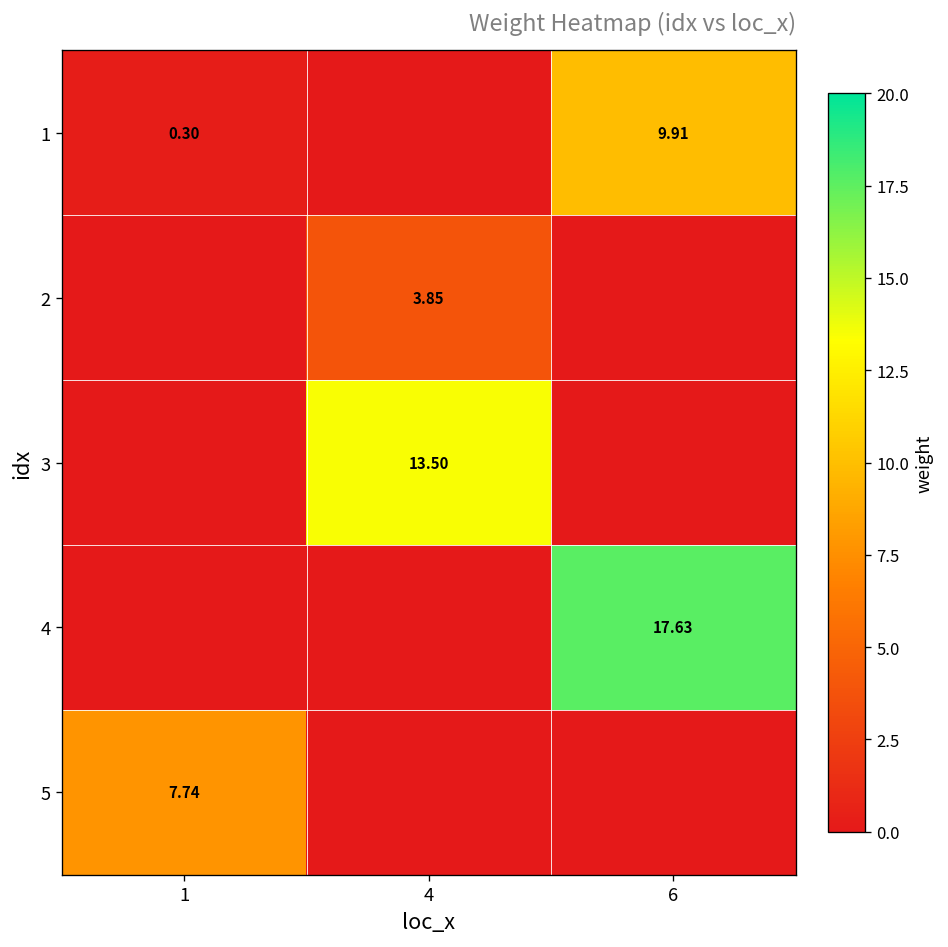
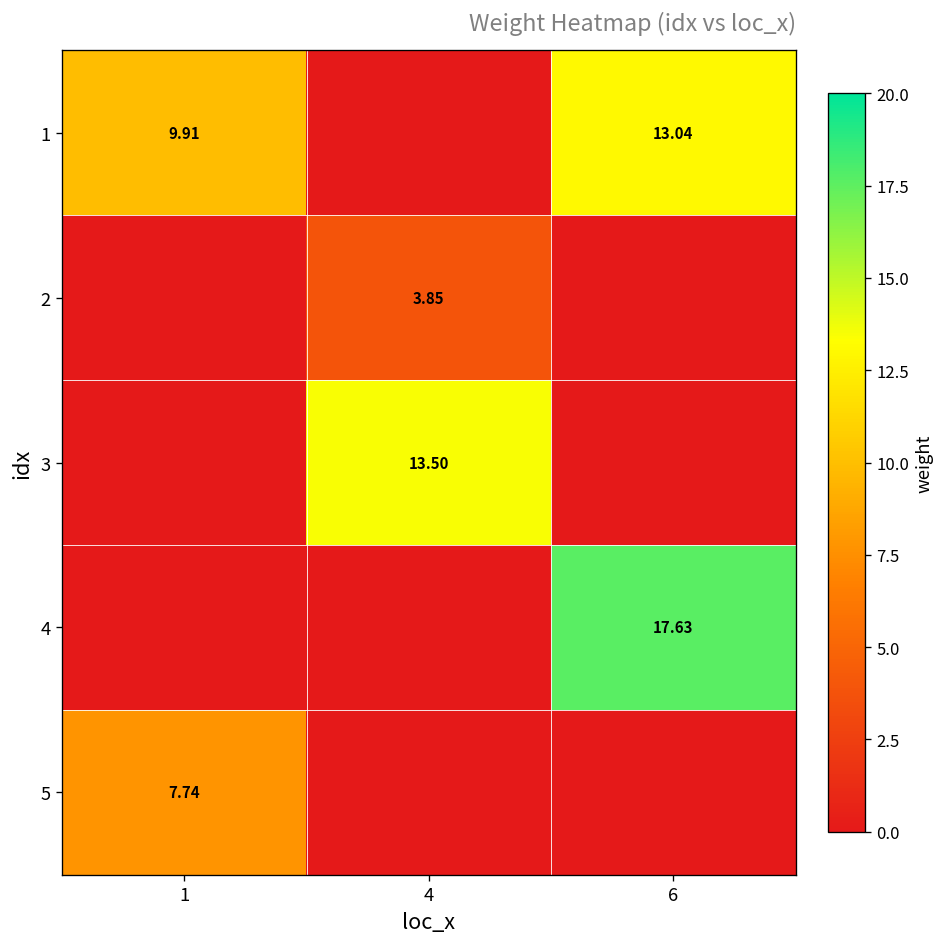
1, 1: 0.30 -> 9.91
1, 6: 9.91 -> 13.04
